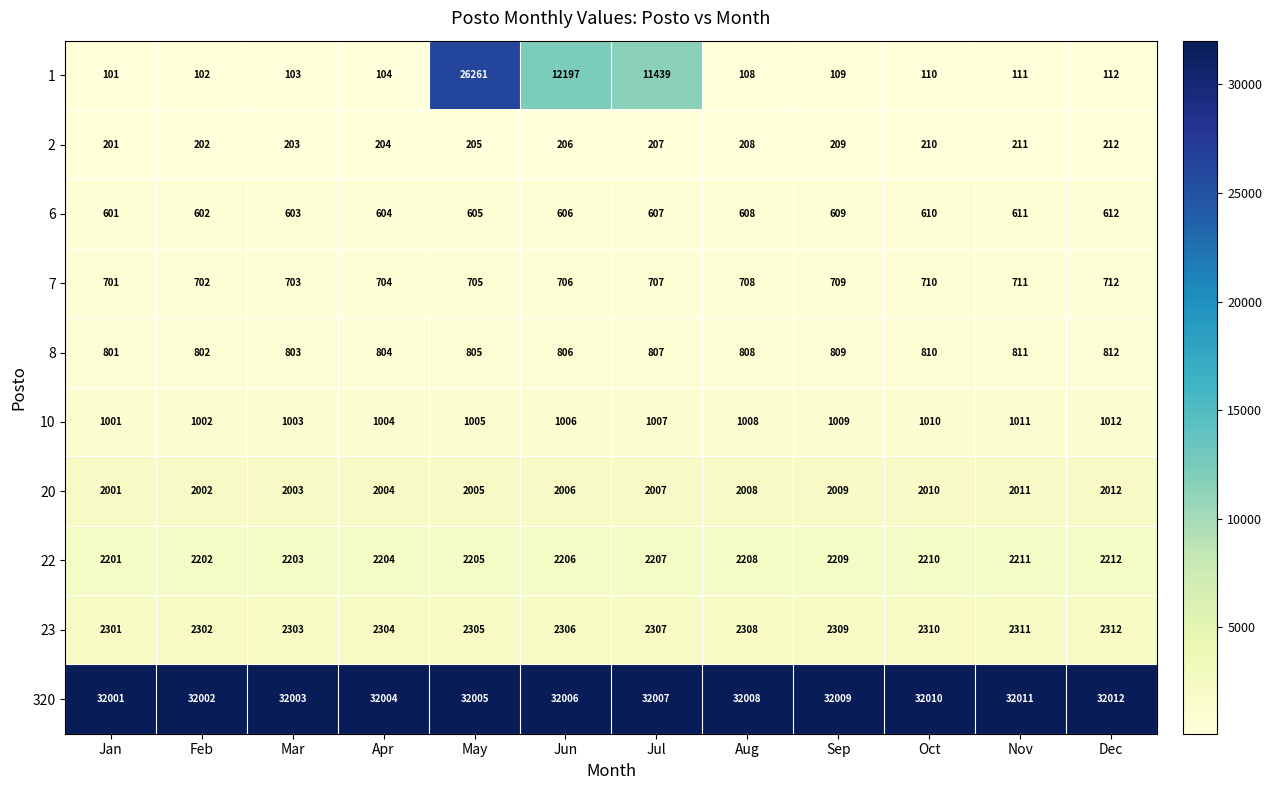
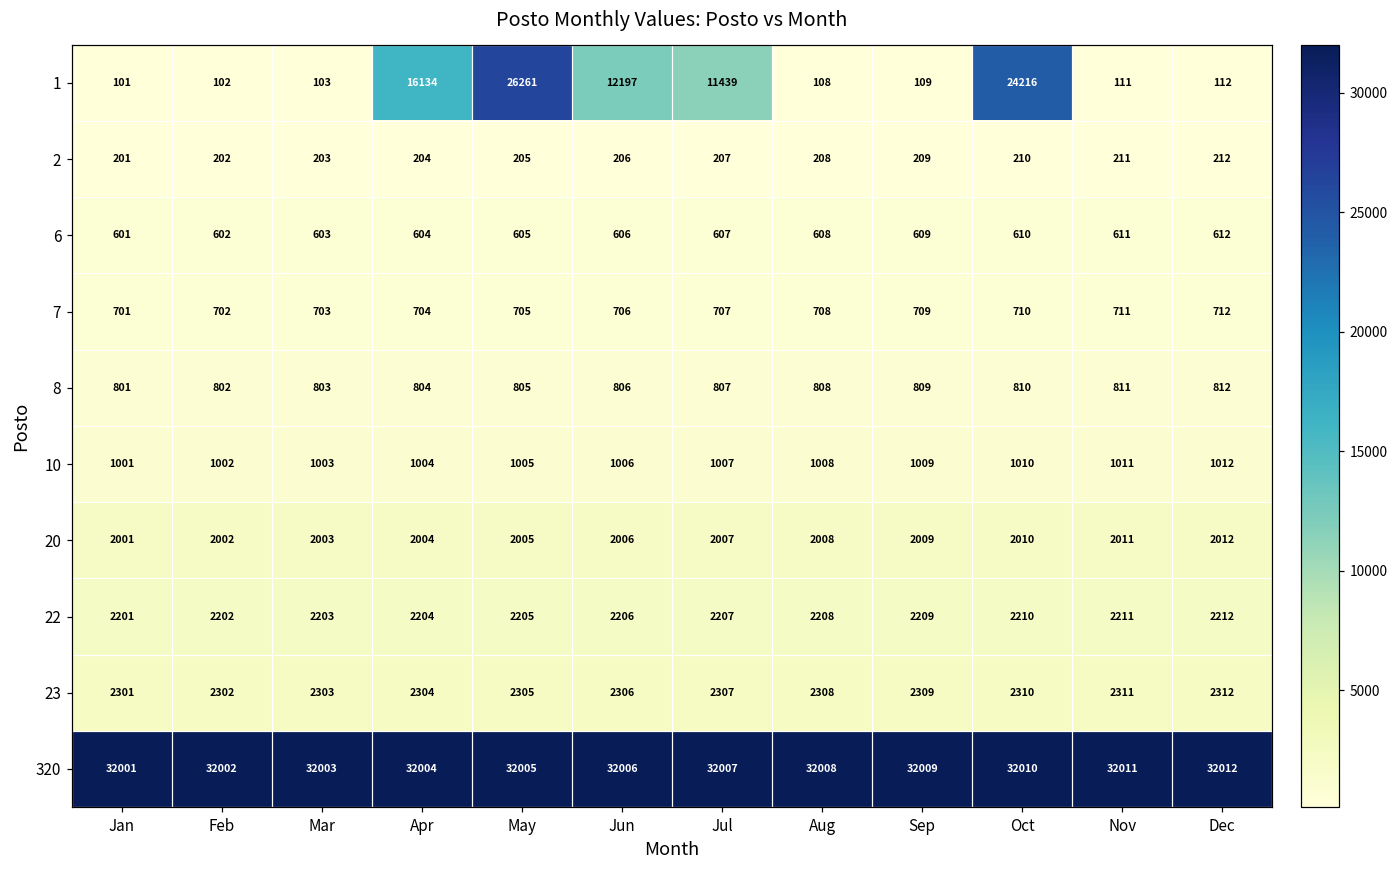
1, Apr: 104 -> 16134
1, Oct: 110 -> 24216
